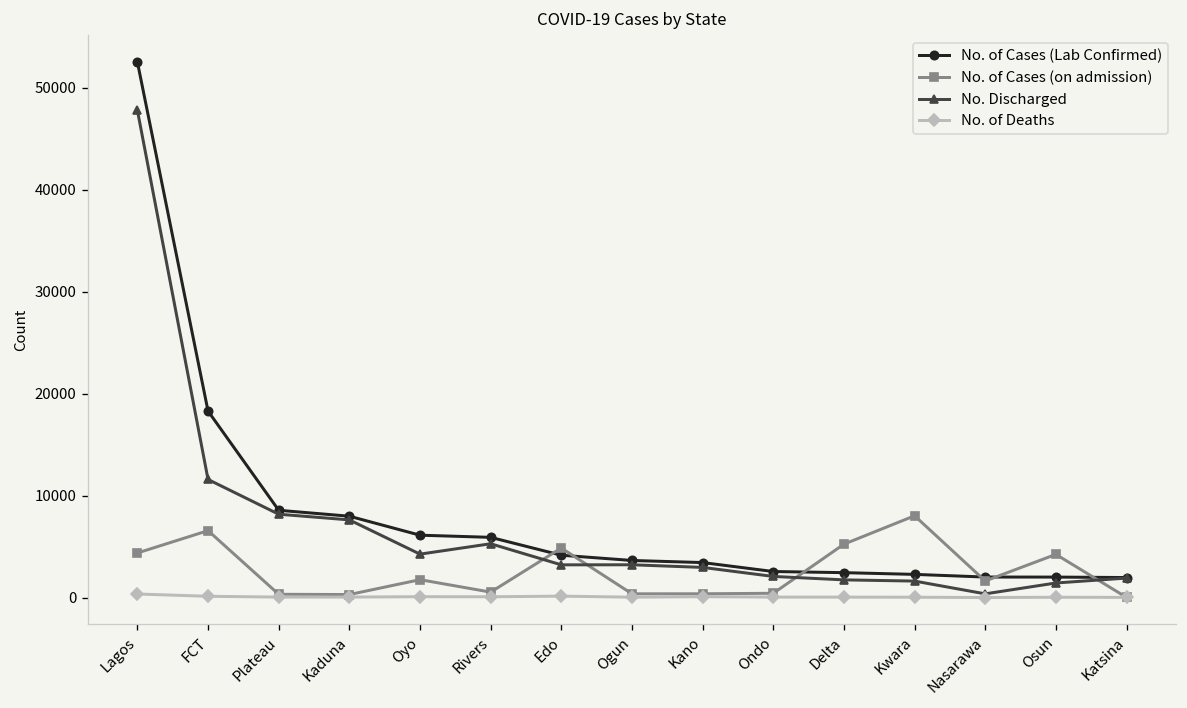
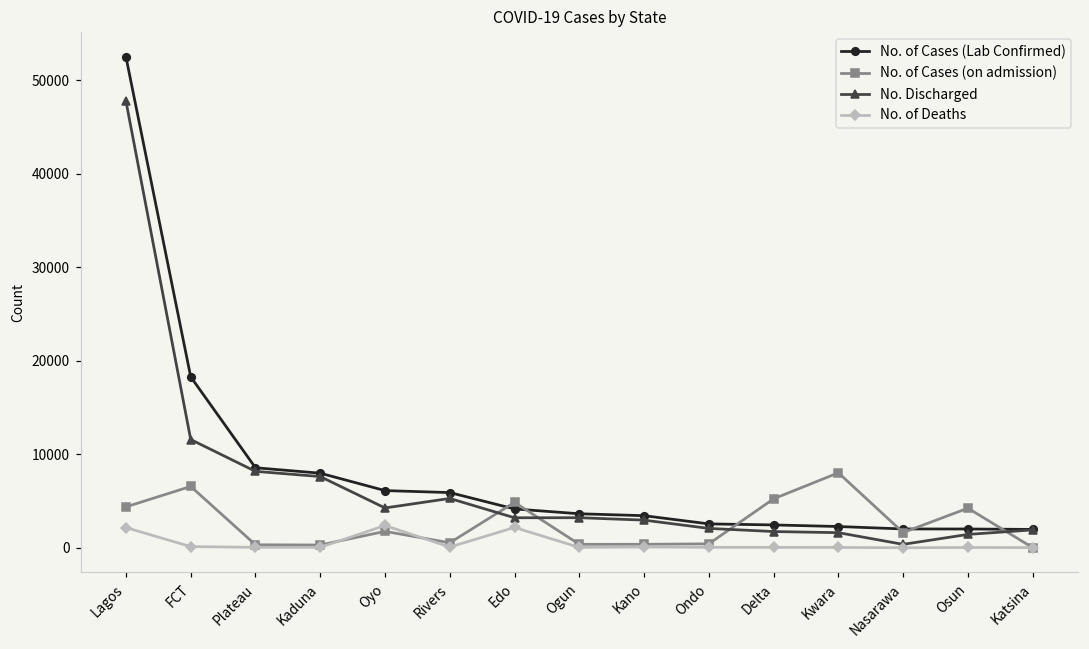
No. of Deaths, Lagos: 0 -> 2000
No. of Deaths, Oyo: 0 -> 2000
No. of Deaths, Edo: 0 -> 2000
